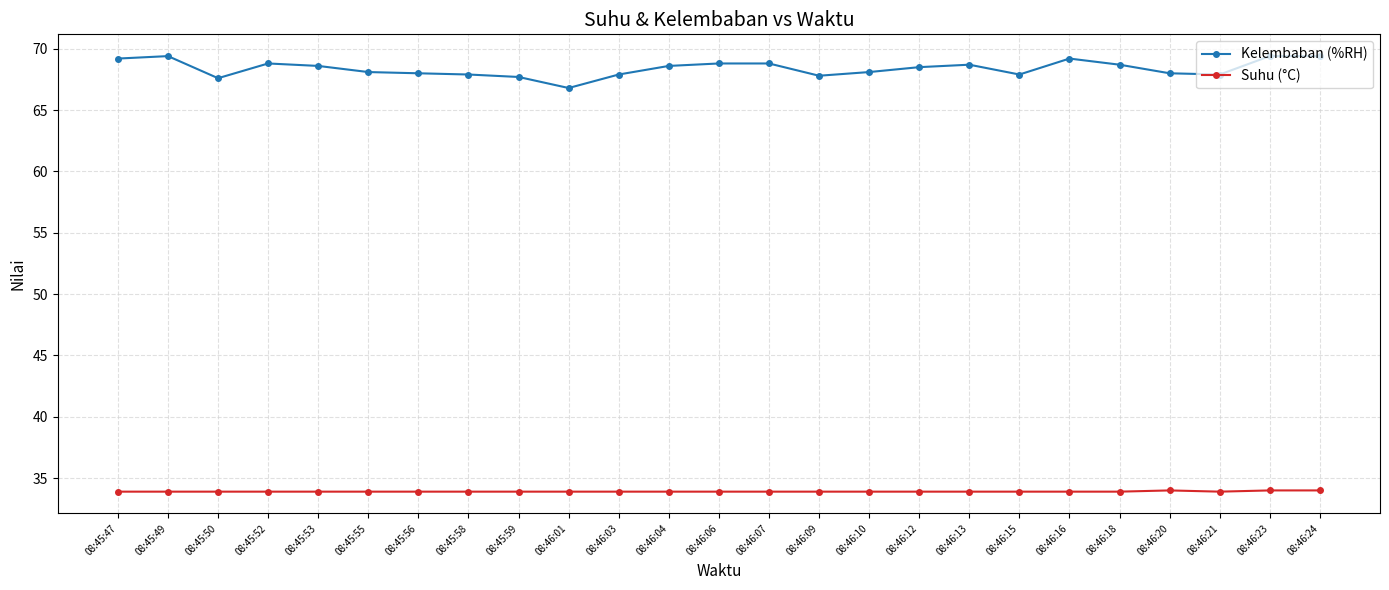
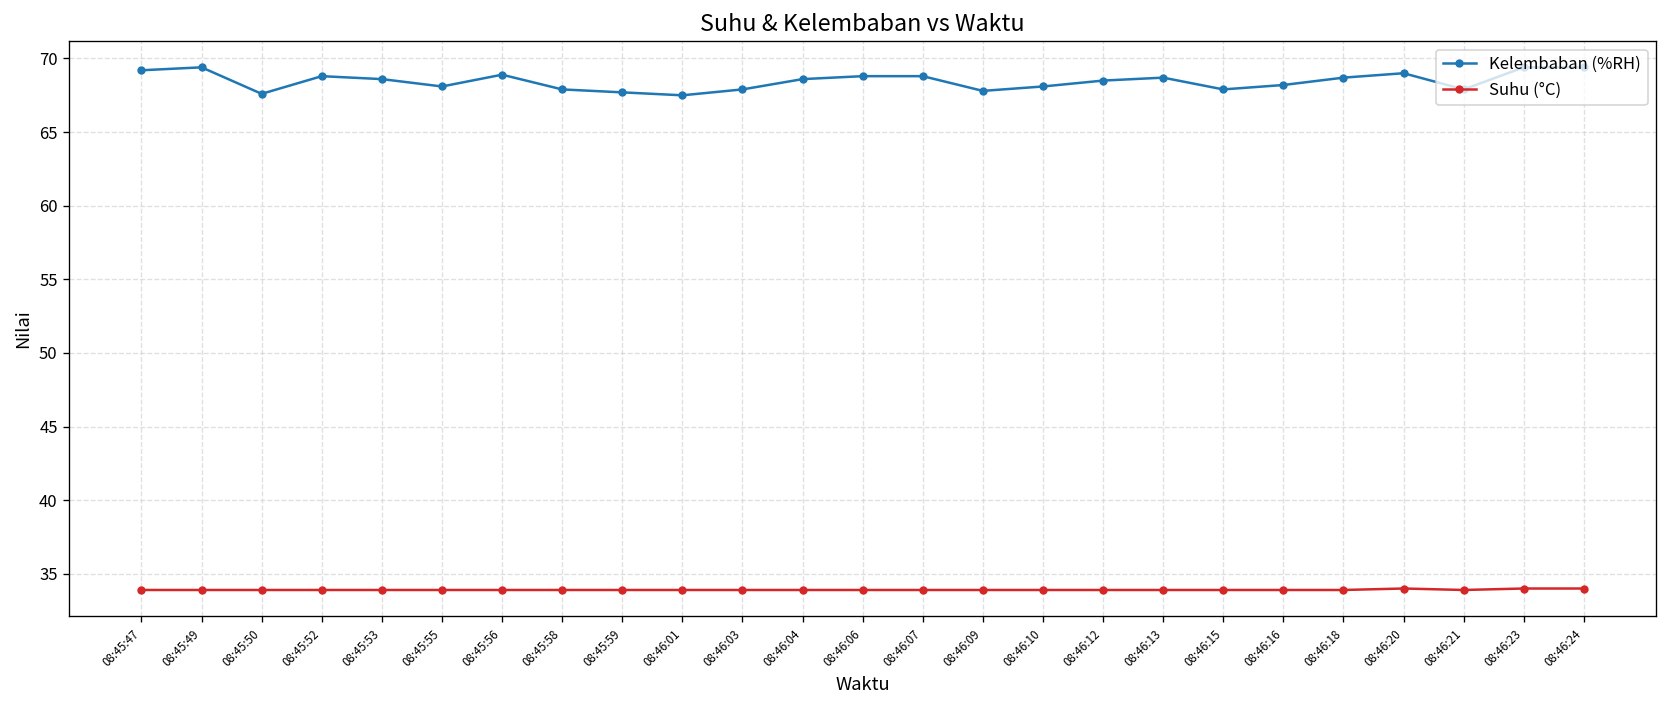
Kelembaban (%RH), 08:45:56: 68.0 -> 68.9
Kelembaban (%RH), 08:46:01: 66.8 -> 67.5
Kelembaban (%RH), 08:46:16: 69.2 -> 68.2
Kelembaban (%RH), 08:46:20: 68 -> 69
